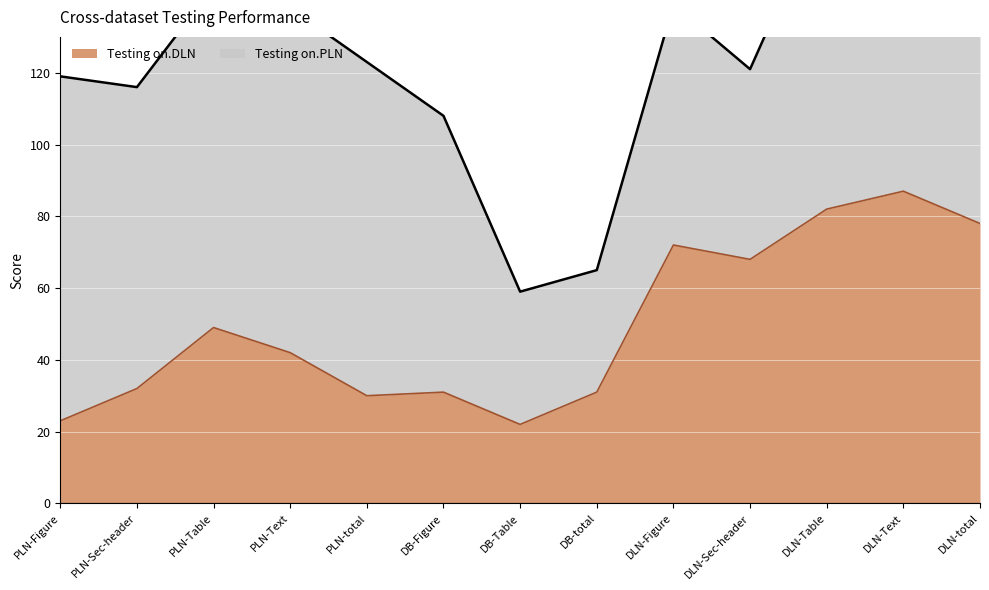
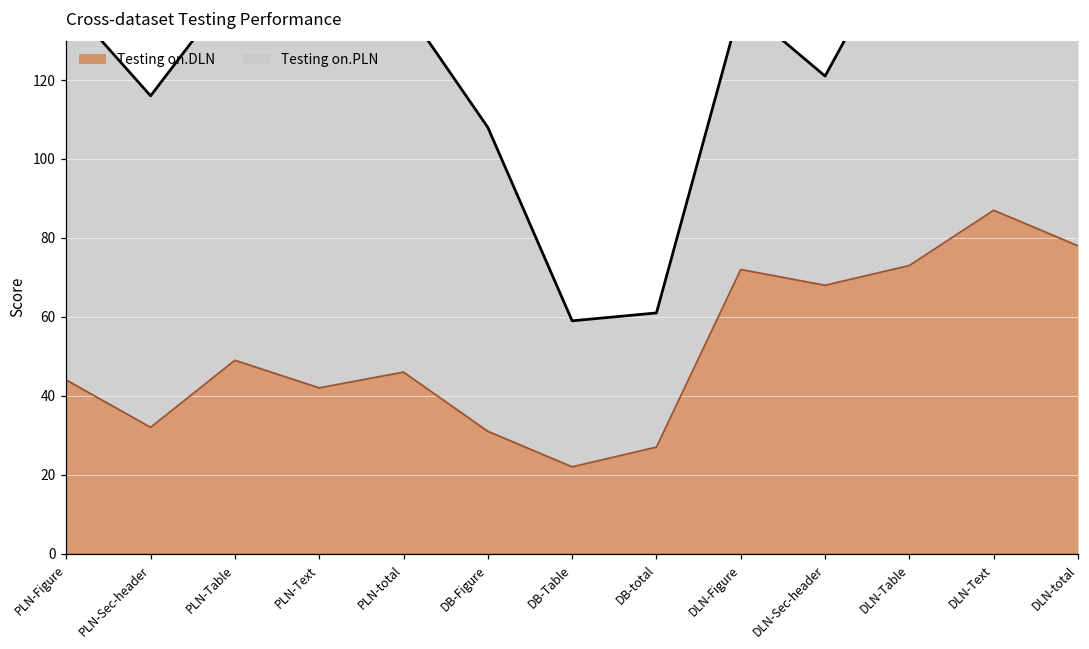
Testing on.DLN, PLN-Figure: 23 -> 44
Testing on.DLN, PLN-total: 30 -> 46
Testing on.DLN, DB-total: 31 -> 27
Testing on.DLN, DLN-Table: 82 -> 73
